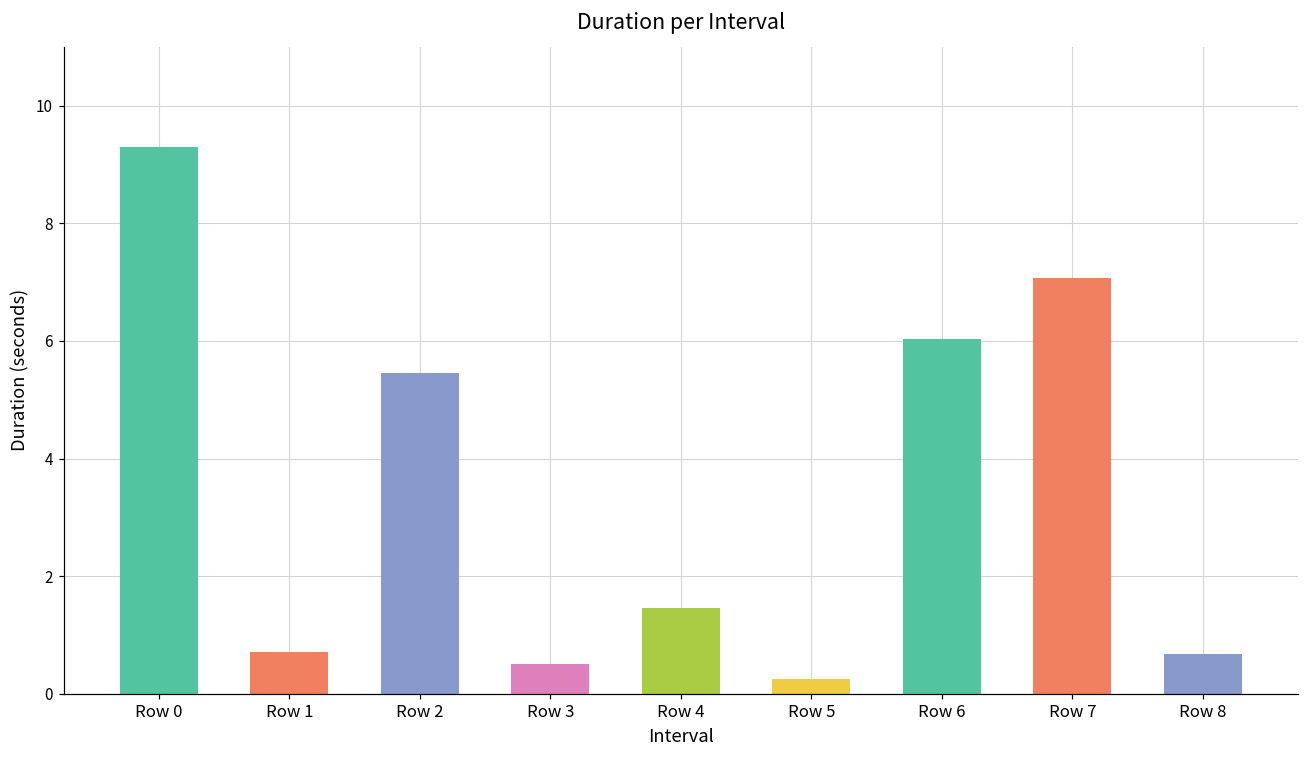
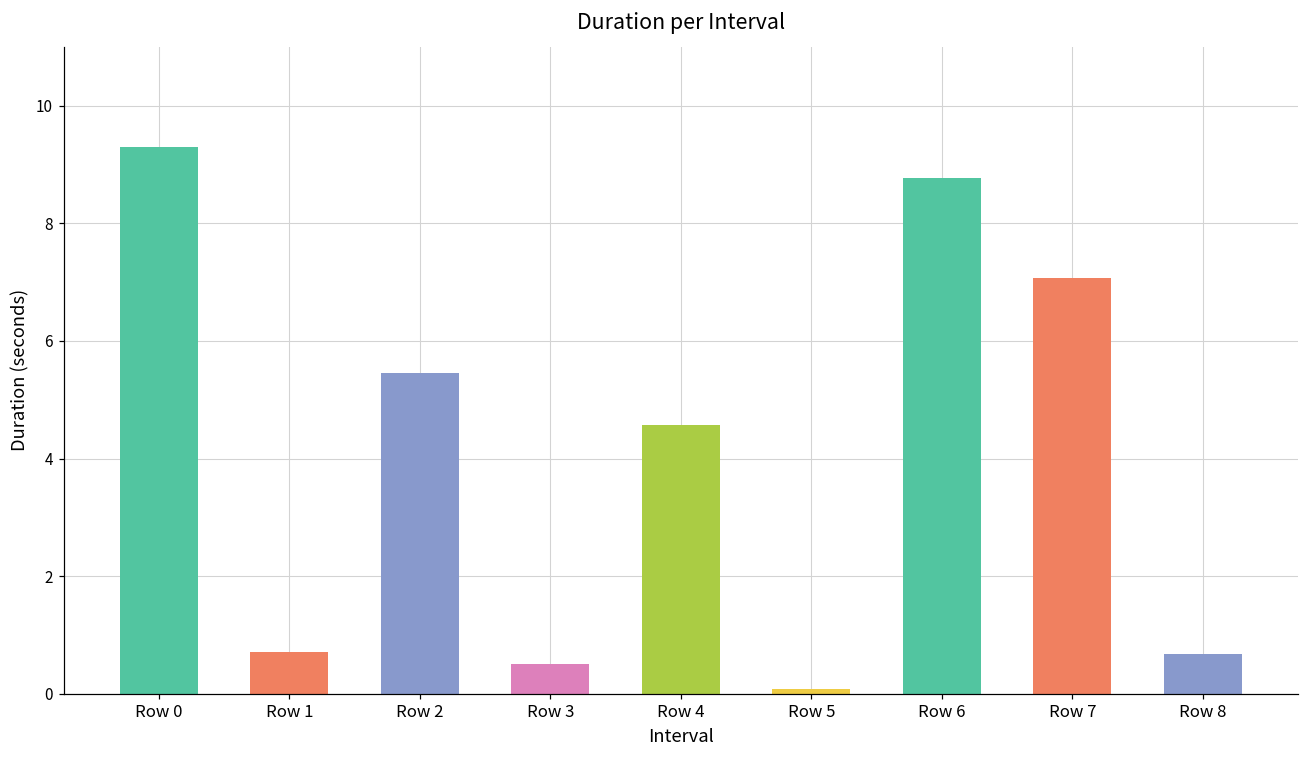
Row 4: 1.5 -> 4.6
Row 5: 0.3 -> 0.1
Row 6: 6.0 -> 8.8
